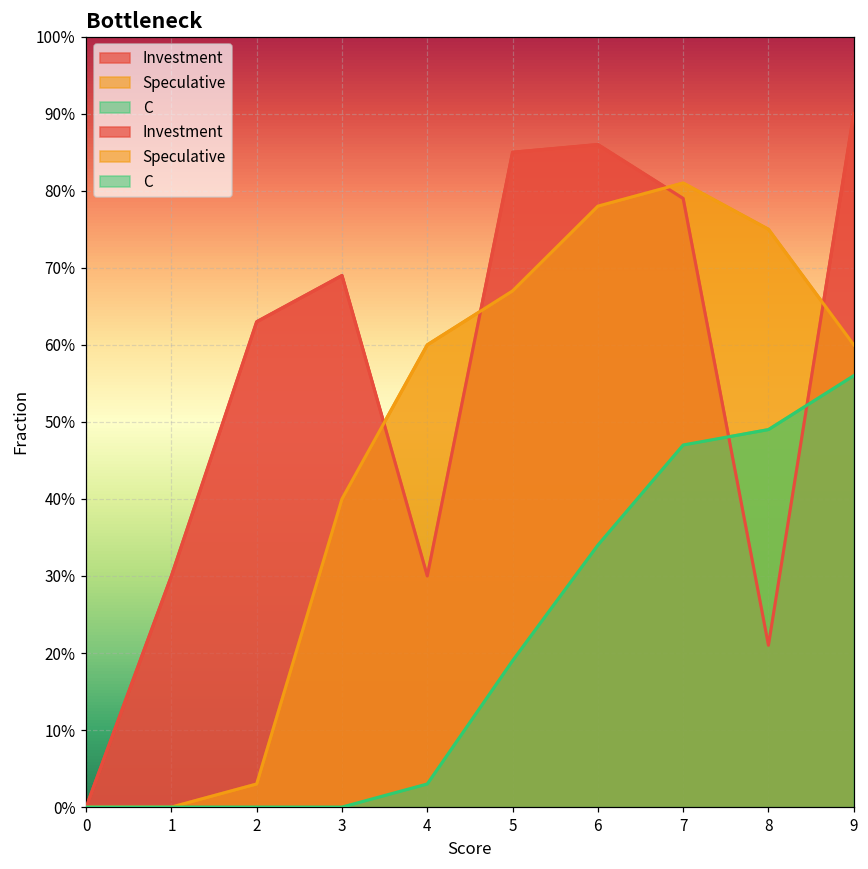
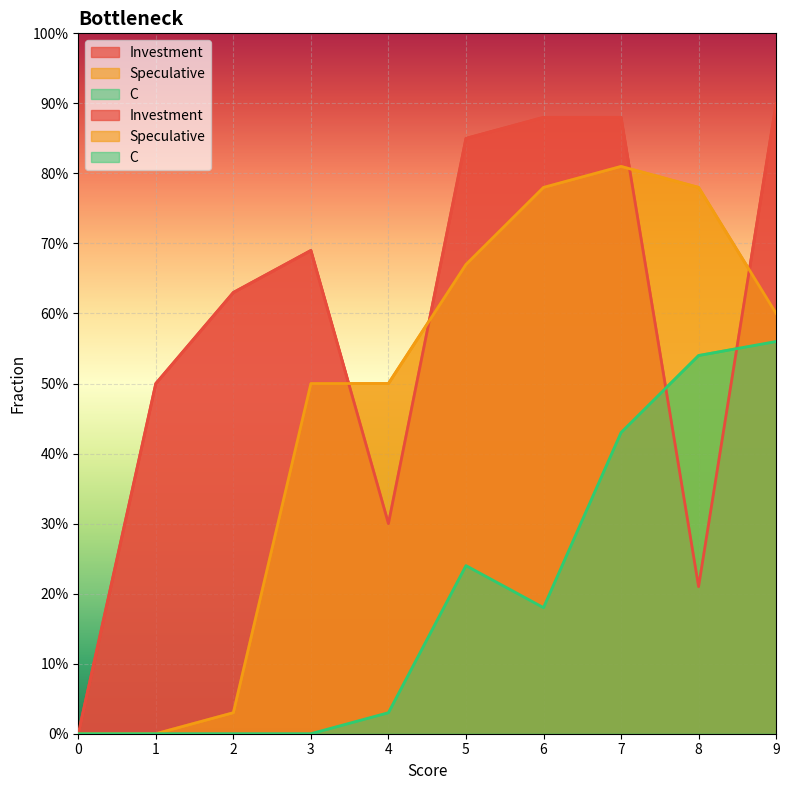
Investment, 1: 30% -> 50%
Speculative, 3: 40% -> 50%
Speculative, 4: 60% -> 50%
C, 5: 19% -> 24%
Investment, 6: 86% -> 88%
C, 6: 34% -> 18%
Investment, 7: 79% -> 88%
C, 7: 47% -> 43%
Speculative, 8: 75% -> 78%
C, 8: 49% -> 54%
